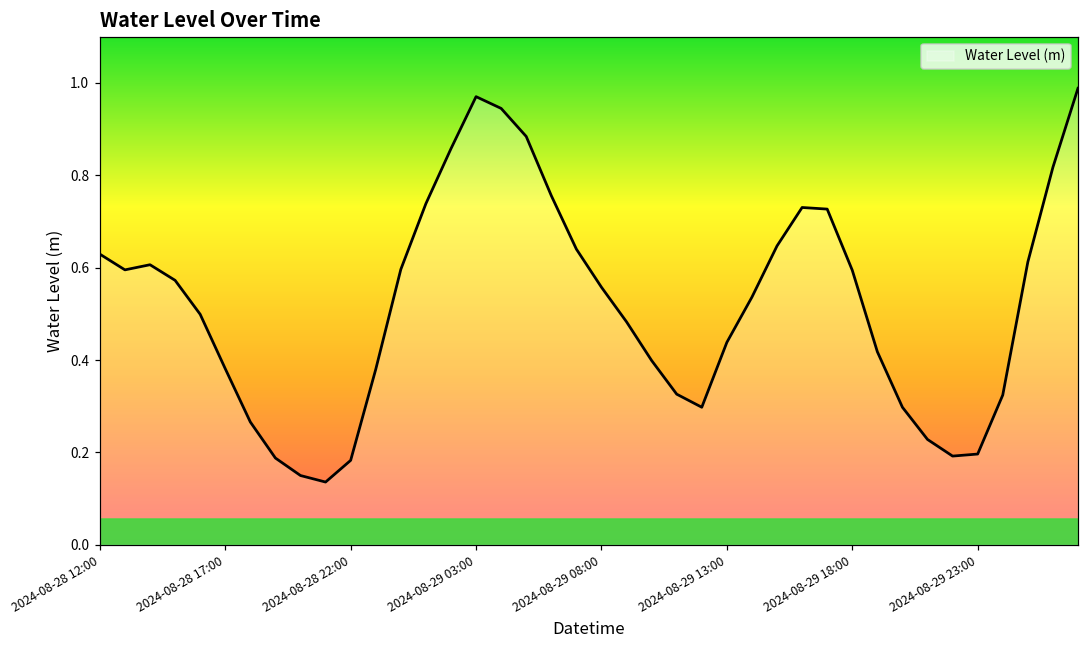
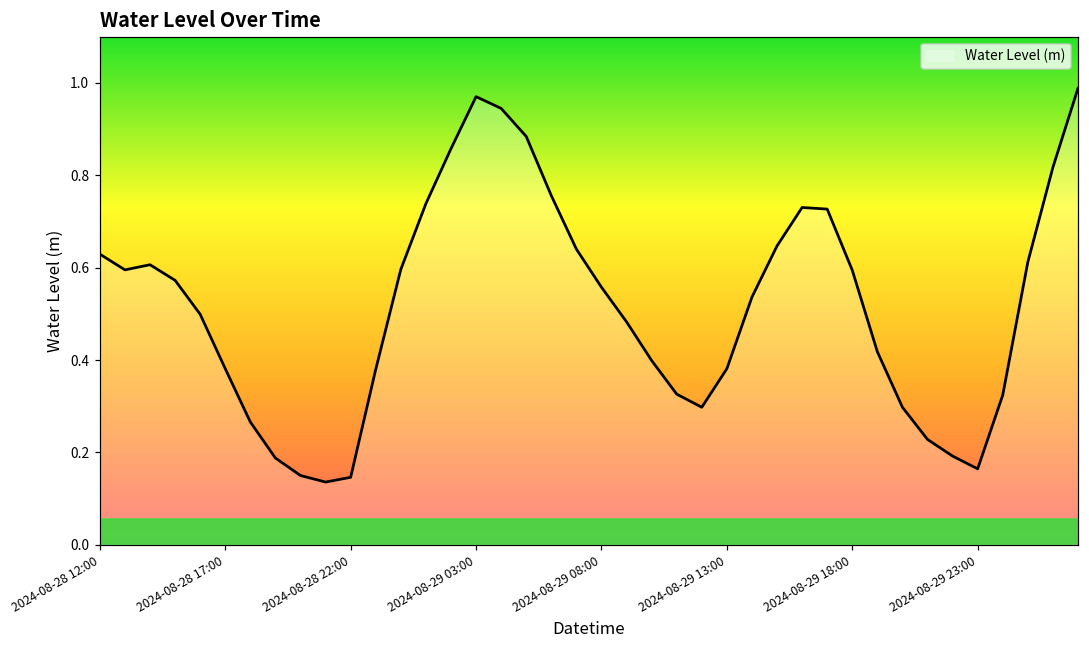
2024-08-28 22:00: 0.18 -> 0.15
2024-08-29 13:00: 0.44 -> 0.38
2024-08-29 23:00: 0.20 -> 0.16
